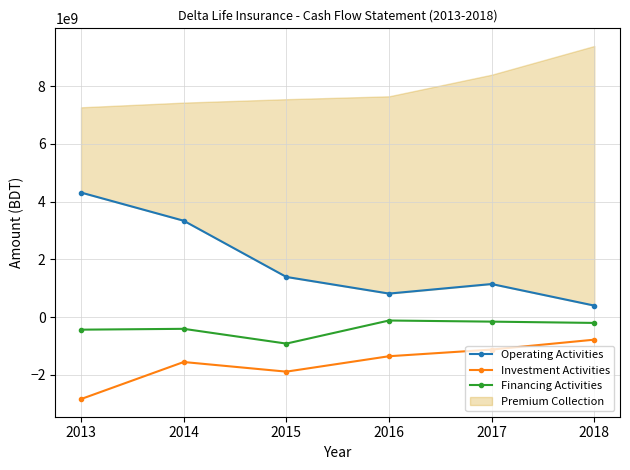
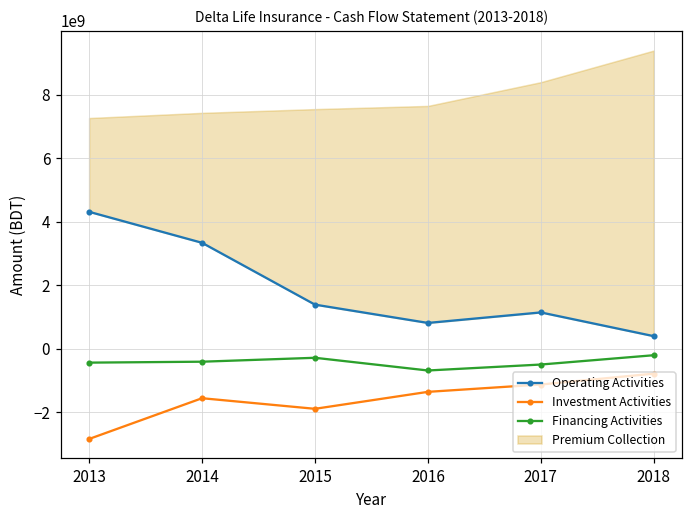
Financing Activities, 2015: -900000000 -> -300000000
Financing Activities, 2016: -100000000 -> -700000000
Financing Activities, 2017: -200000000 -> -500000000
